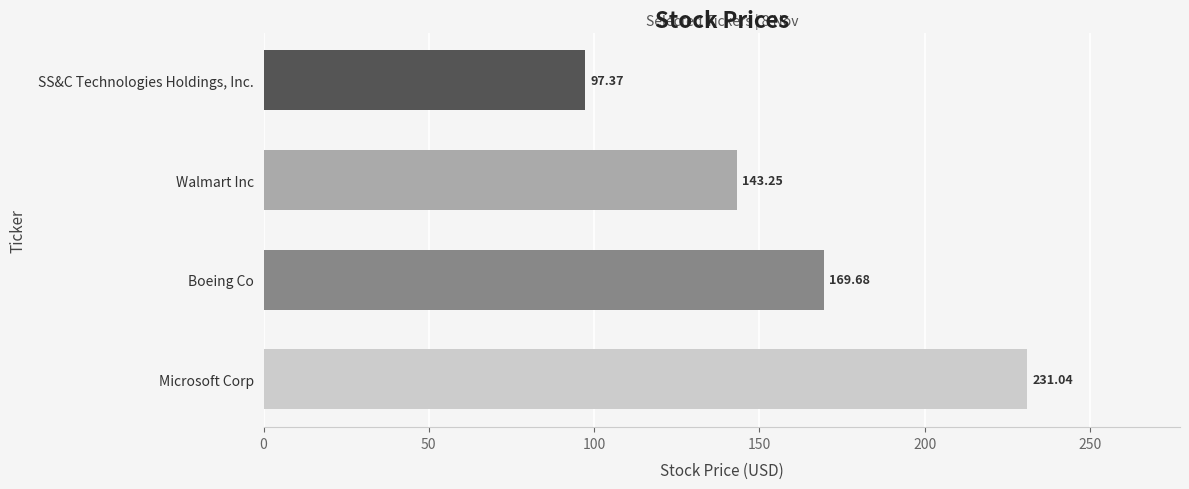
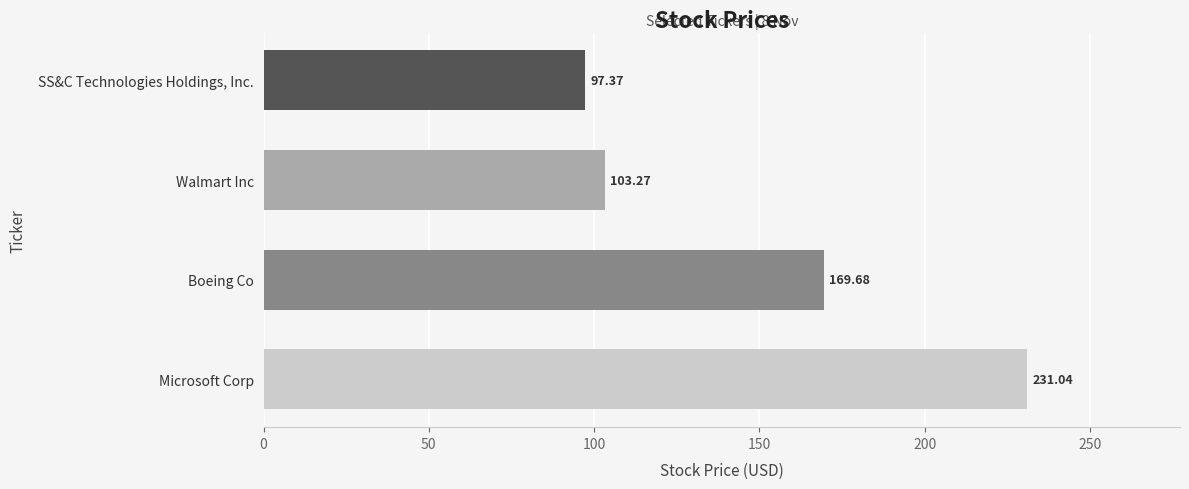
Walmart Inc: 143.25 -> 103.27
